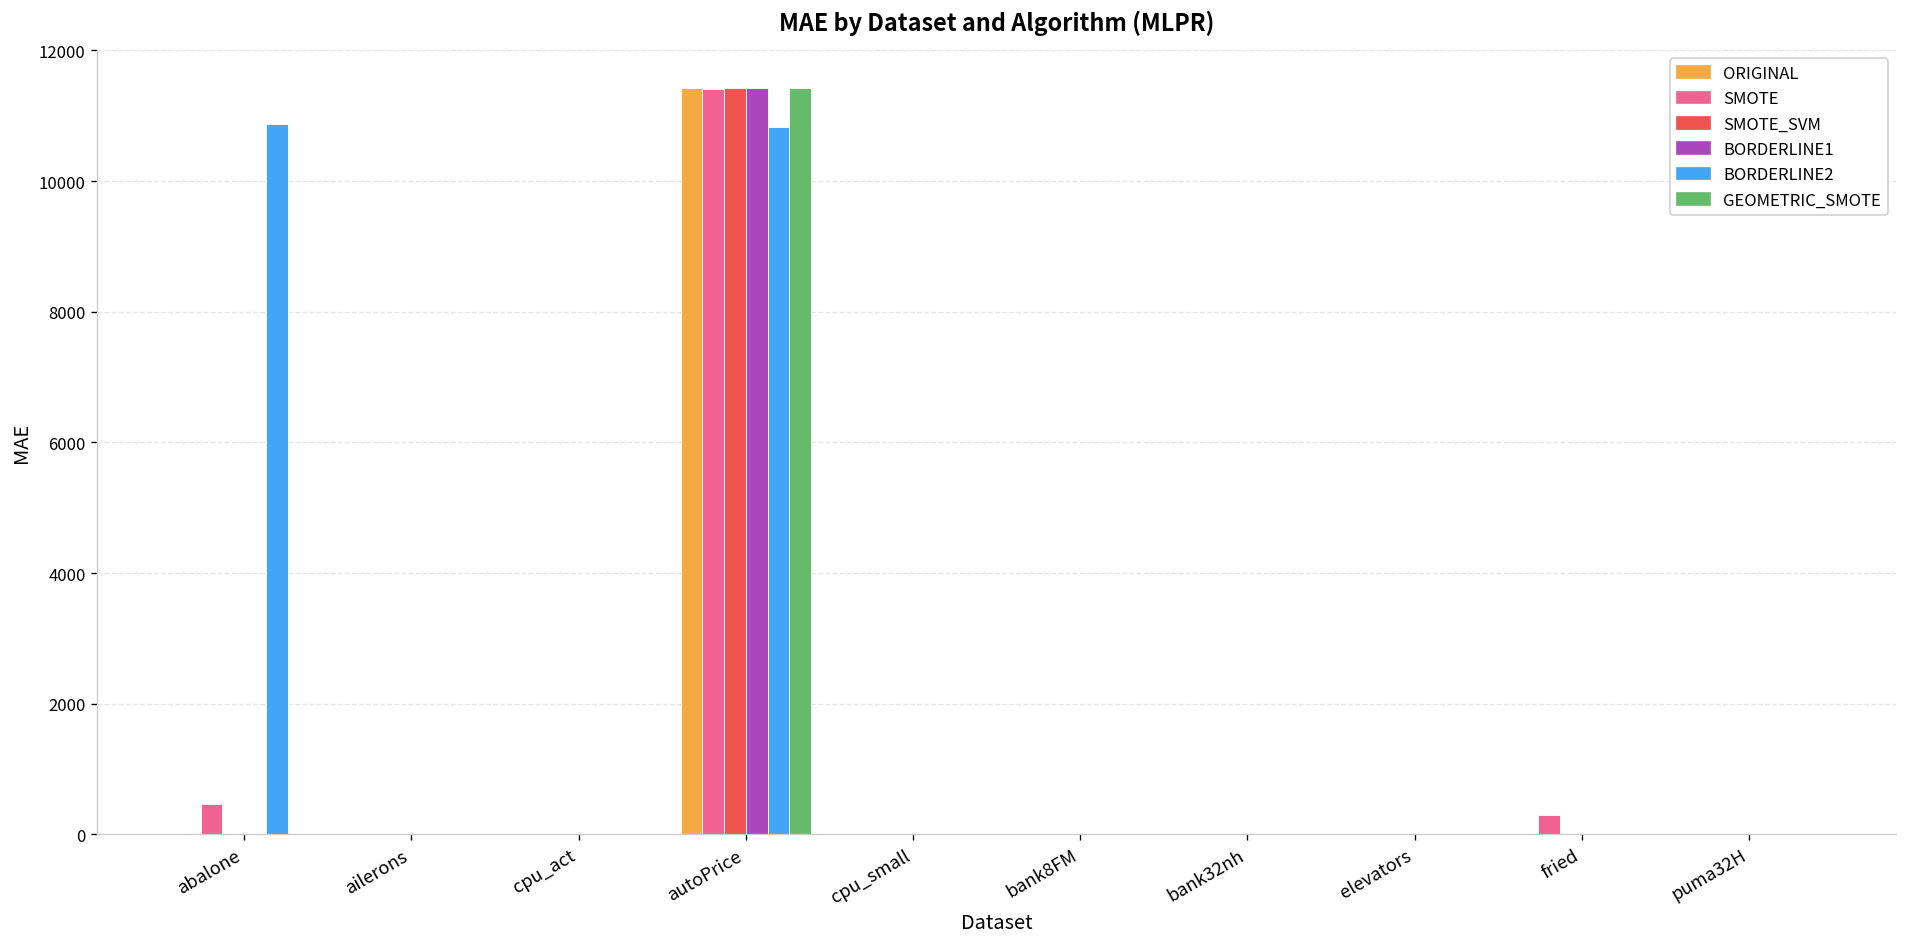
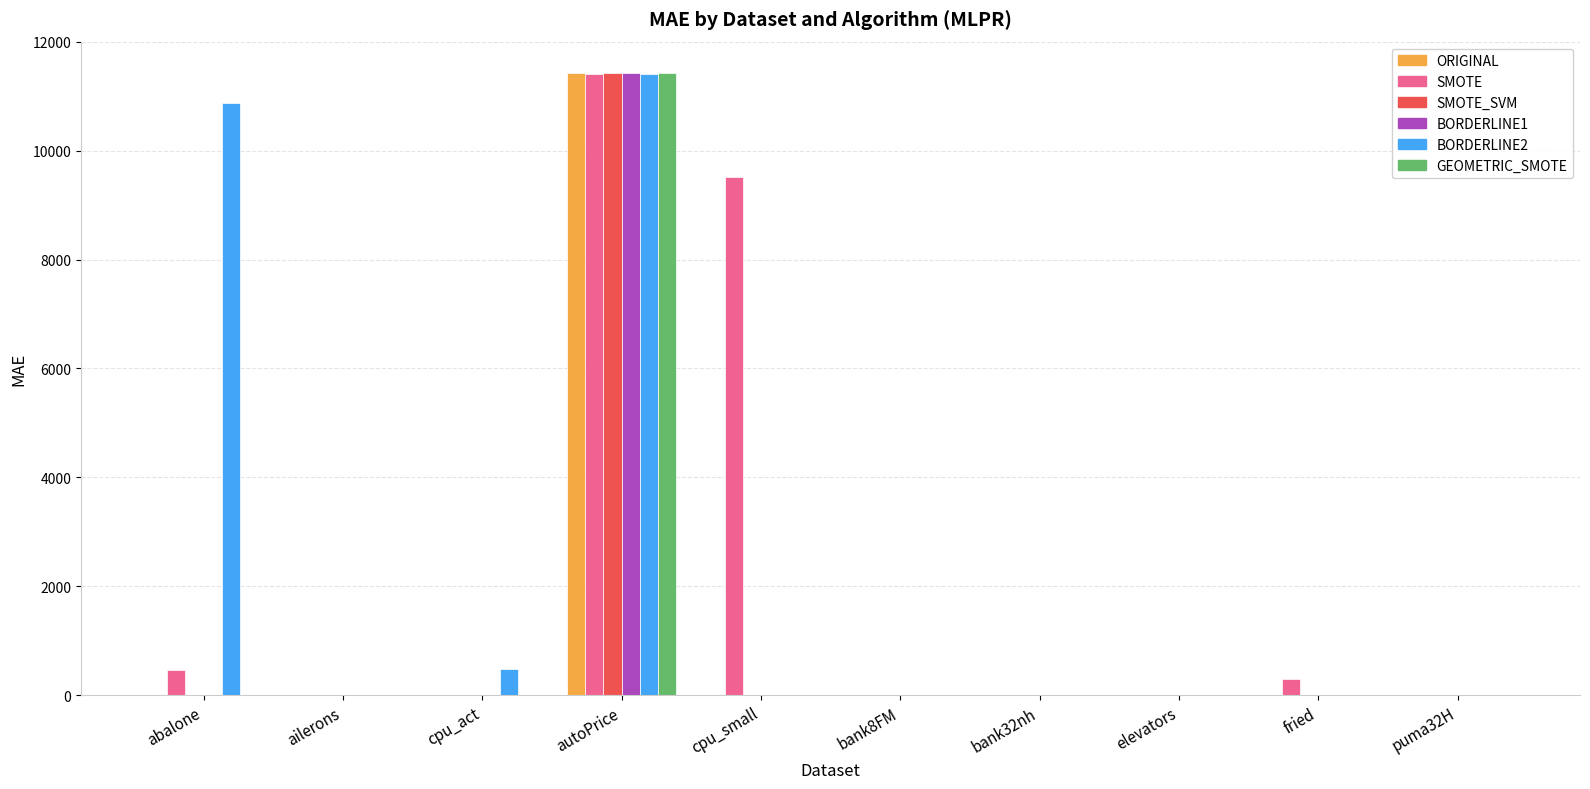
BORDERLINE2, cpu_act: 0 -> 500
BORDERLINE2, autoPrice: 10800 -> 11400
SMOTE, cpu_small: 0 -> 9500
